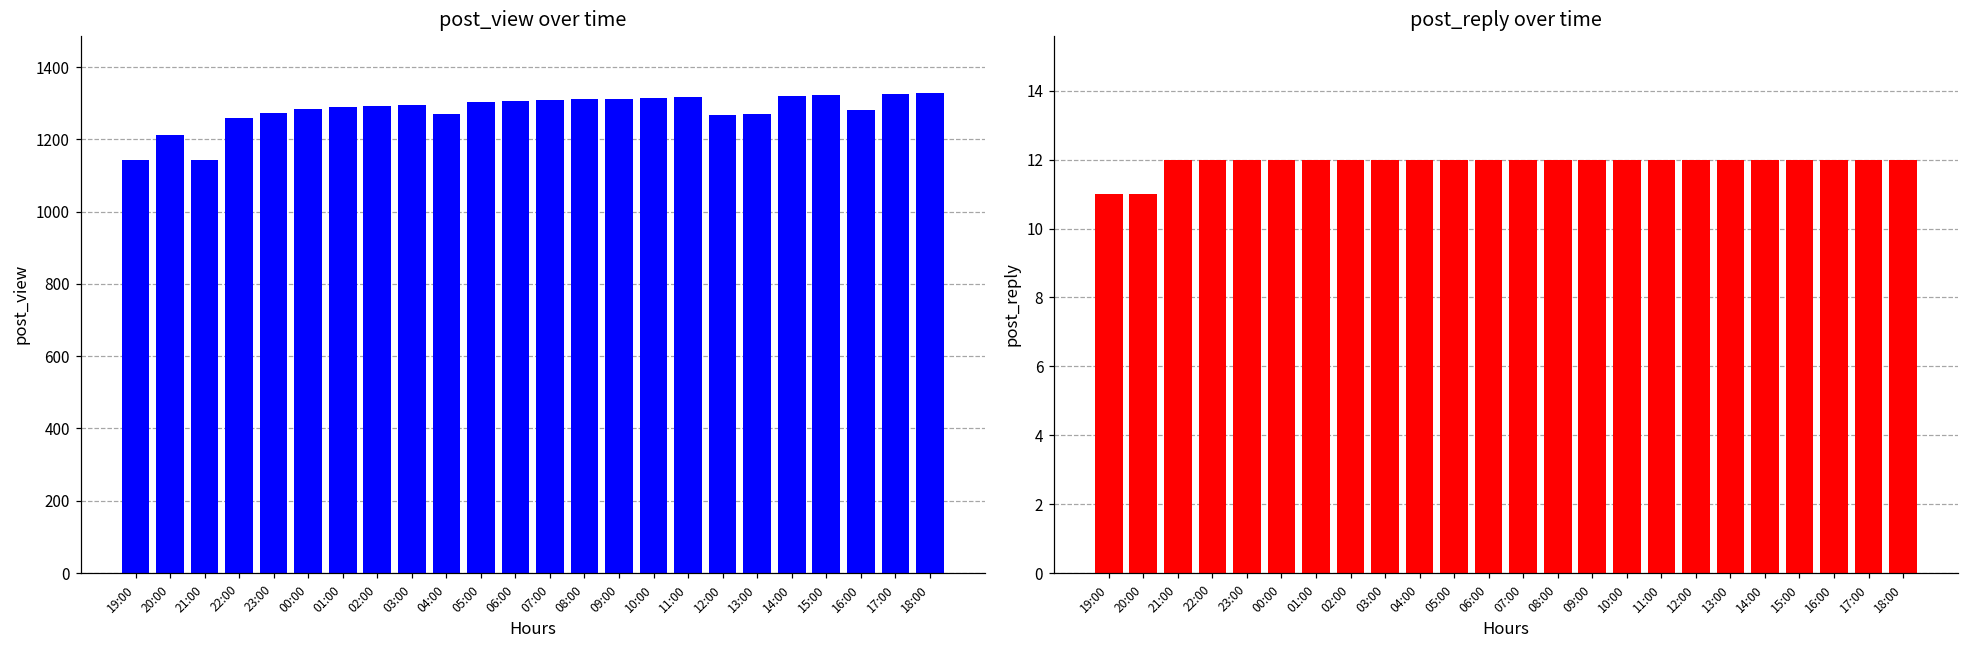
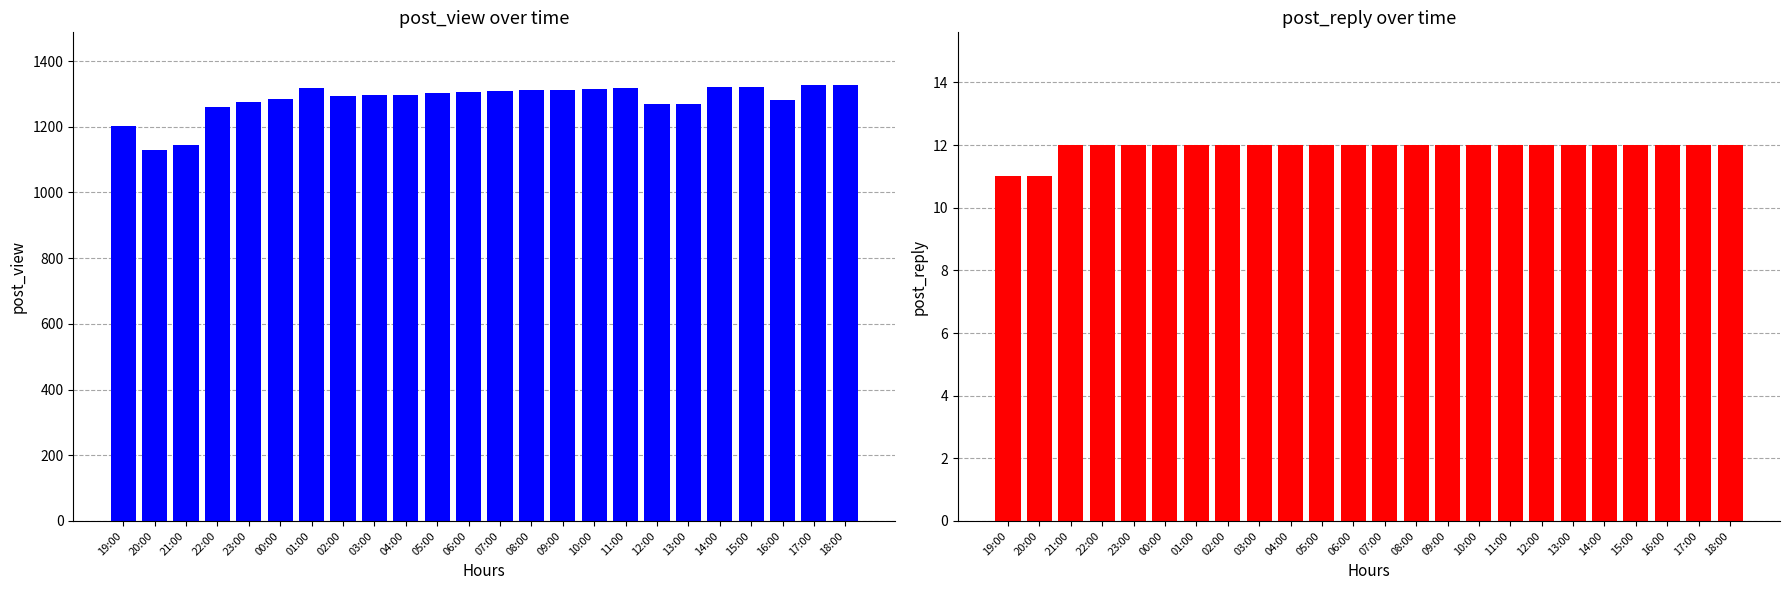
post_view over time, 19:00: 1140 -> 1200
post_view over time, 20:00: 1210 -> 1130
post_view over time, 01:00: 1290 -> 1320
post_view over time, 04:00: 1270 -> 1300
